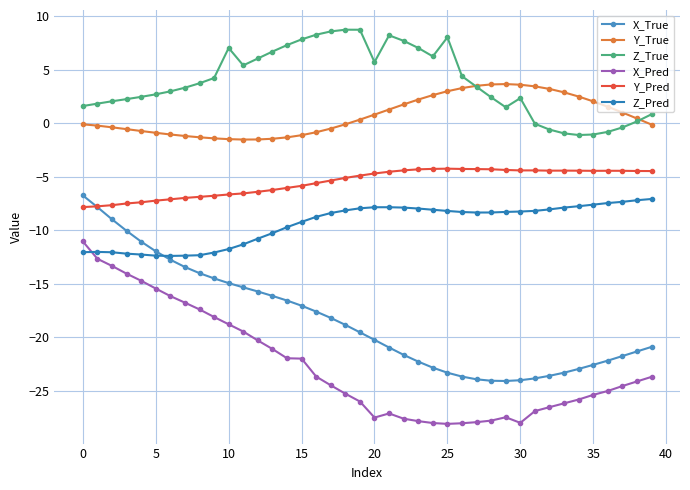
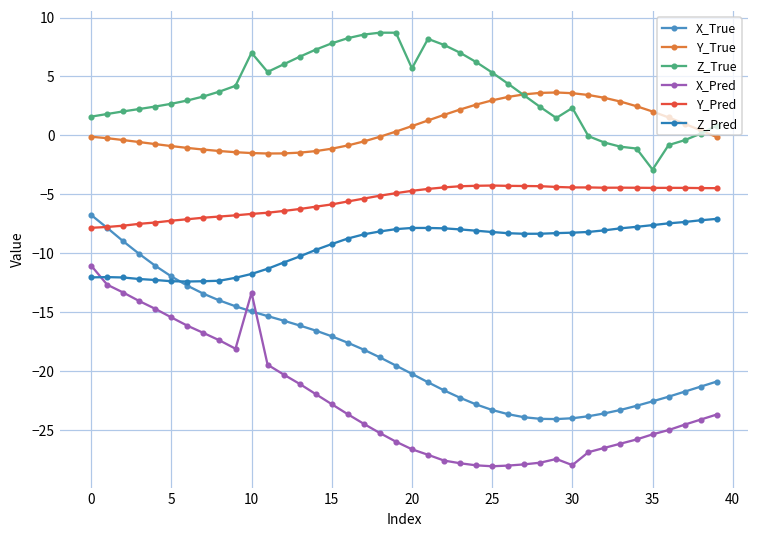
X_Pred, 10: -18.8 -> -13.3
X_Pred, 15: -22.0 -> -22.8
X_Pred, 20: -27.5 -> -26.6
Z_True, 25: 8.0 -> 5.3
Z_True, 35: -1.1 -> -2.9
